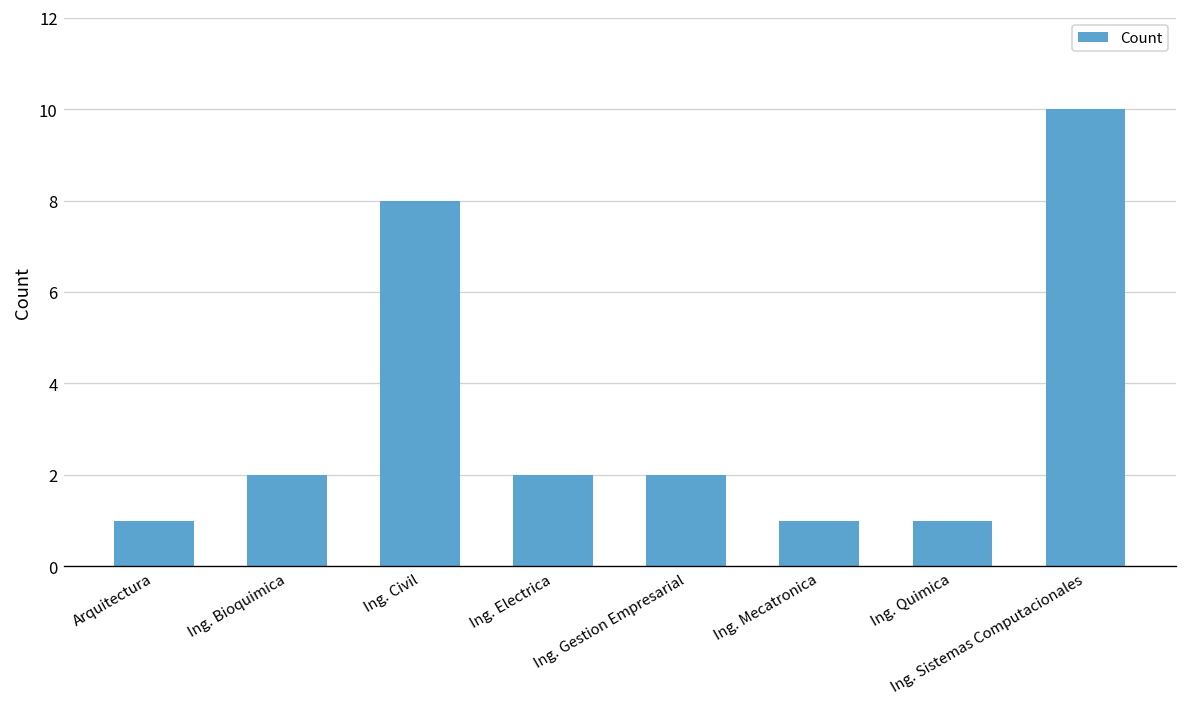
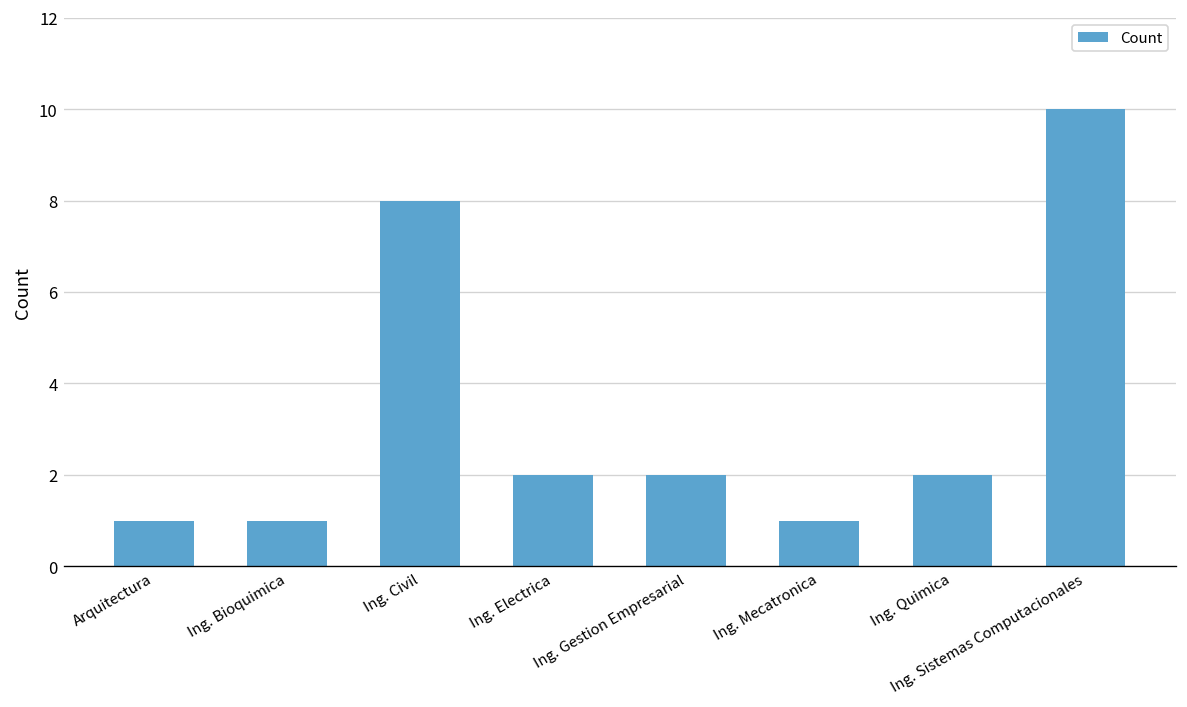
Ing. Bioquimica: 2 -> 1
Ing. Quimica: 1 -> 2
